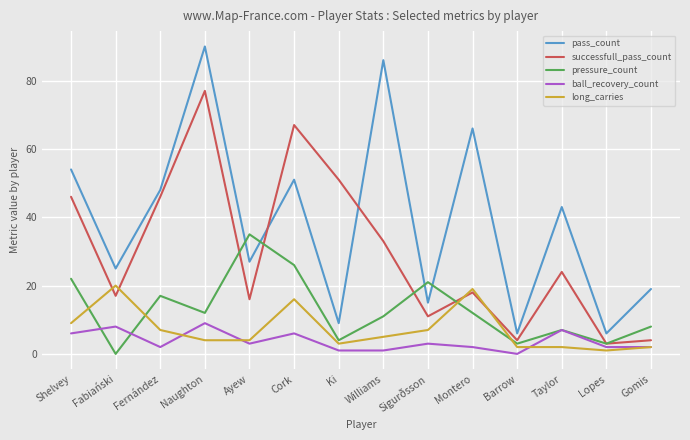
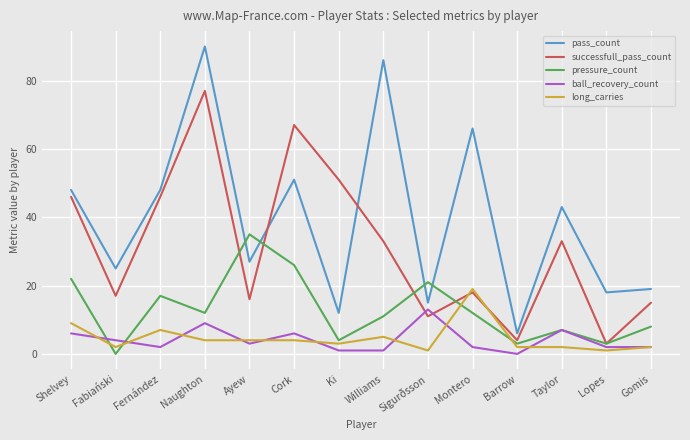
pass_count, Shelvey: 54 -> 48
ball_recovery_count, Fabiański: 8 -> 4
long_carries, Fabiański: 20 -> 2
long_carries, Cork: 16 -> 4
pass_count, Ki: 9 -> 12
ball_recovery_count, Sigurðsson: 3 -> 13
long_carries, Sigurðsson: 7 -> 1
successfull_pass_count, Taylor: 24 -> 33
pass_count, Lopes: 6 -> 18
successfull_pass_count, Gomis: 4 -> 15
